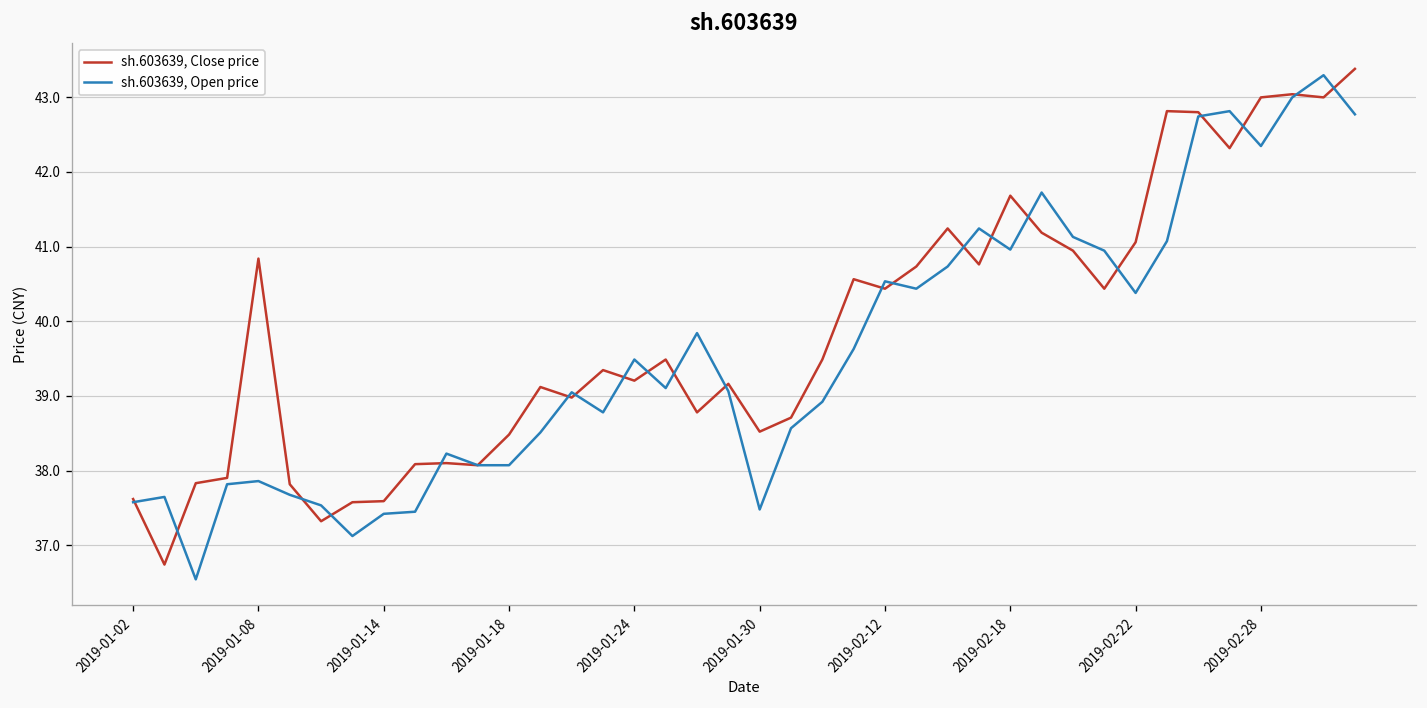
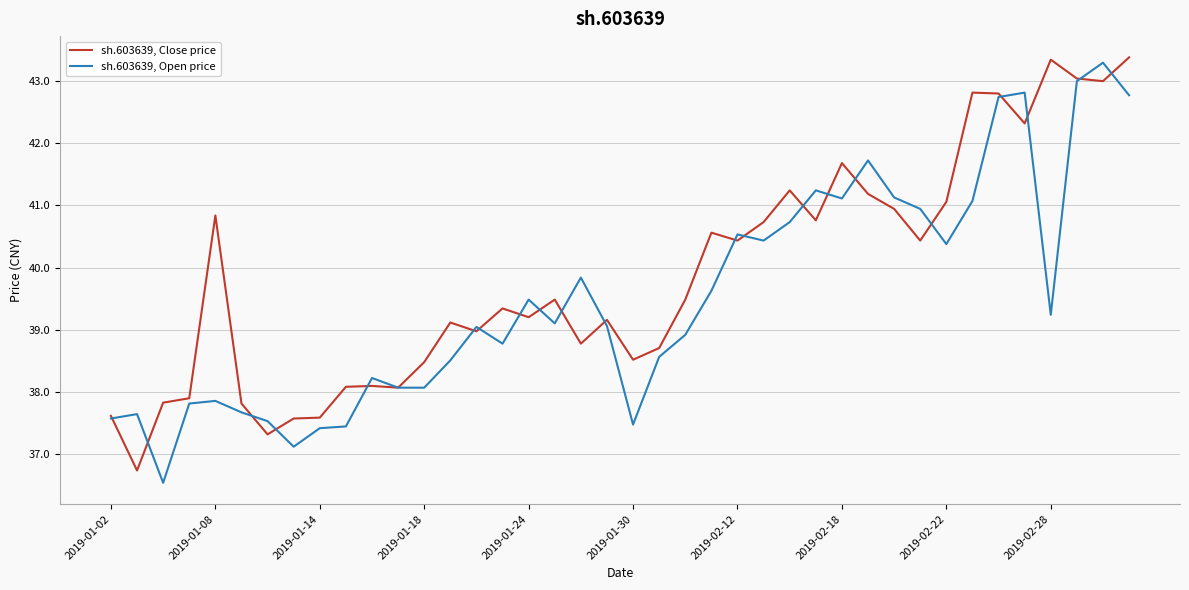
sh.603639, Open price, 2019-02-18: 41.0 -> 41.1
sh.603639, Close price, 2019-02-28: 43.0 -> 43.3
sh.603639, Open price, 2019-02-28: 42.3 -> 39.2
